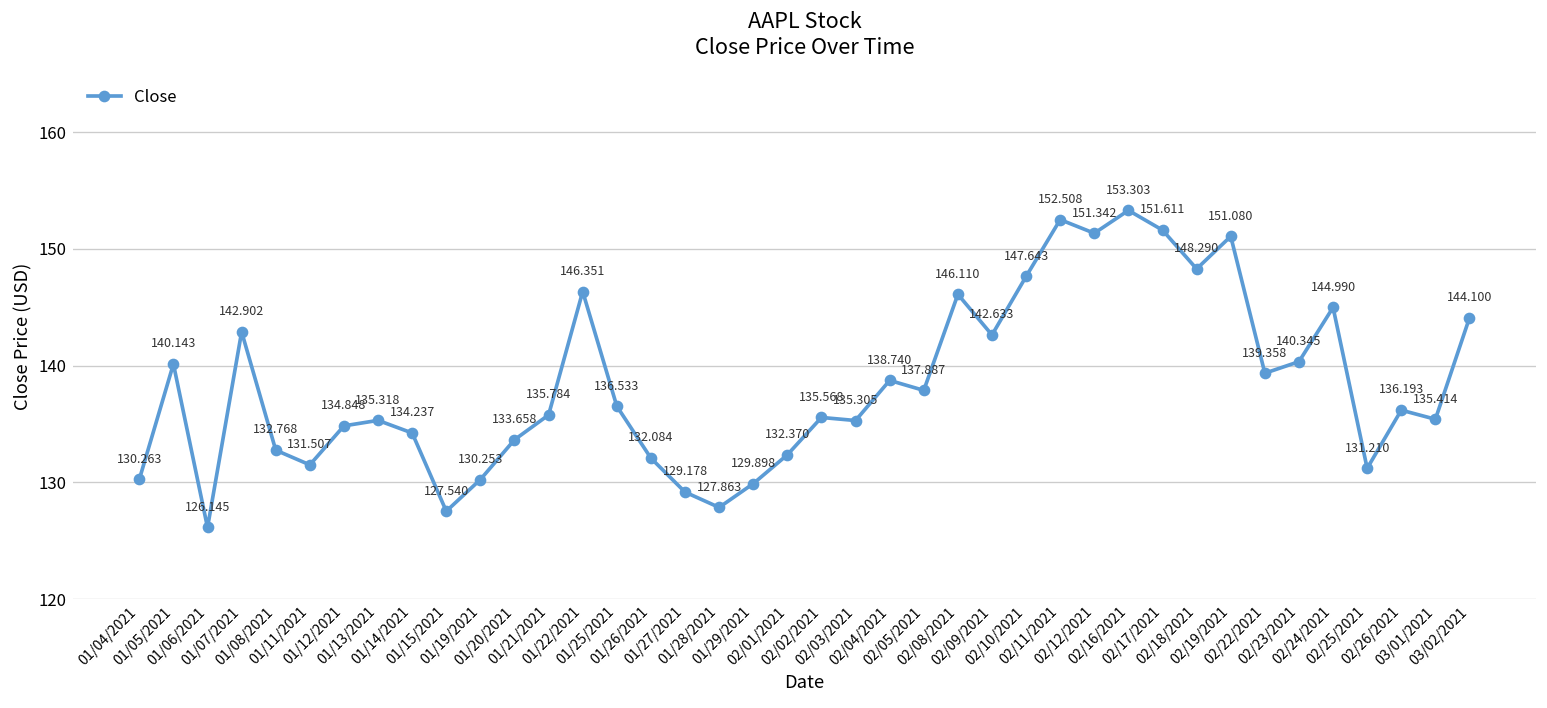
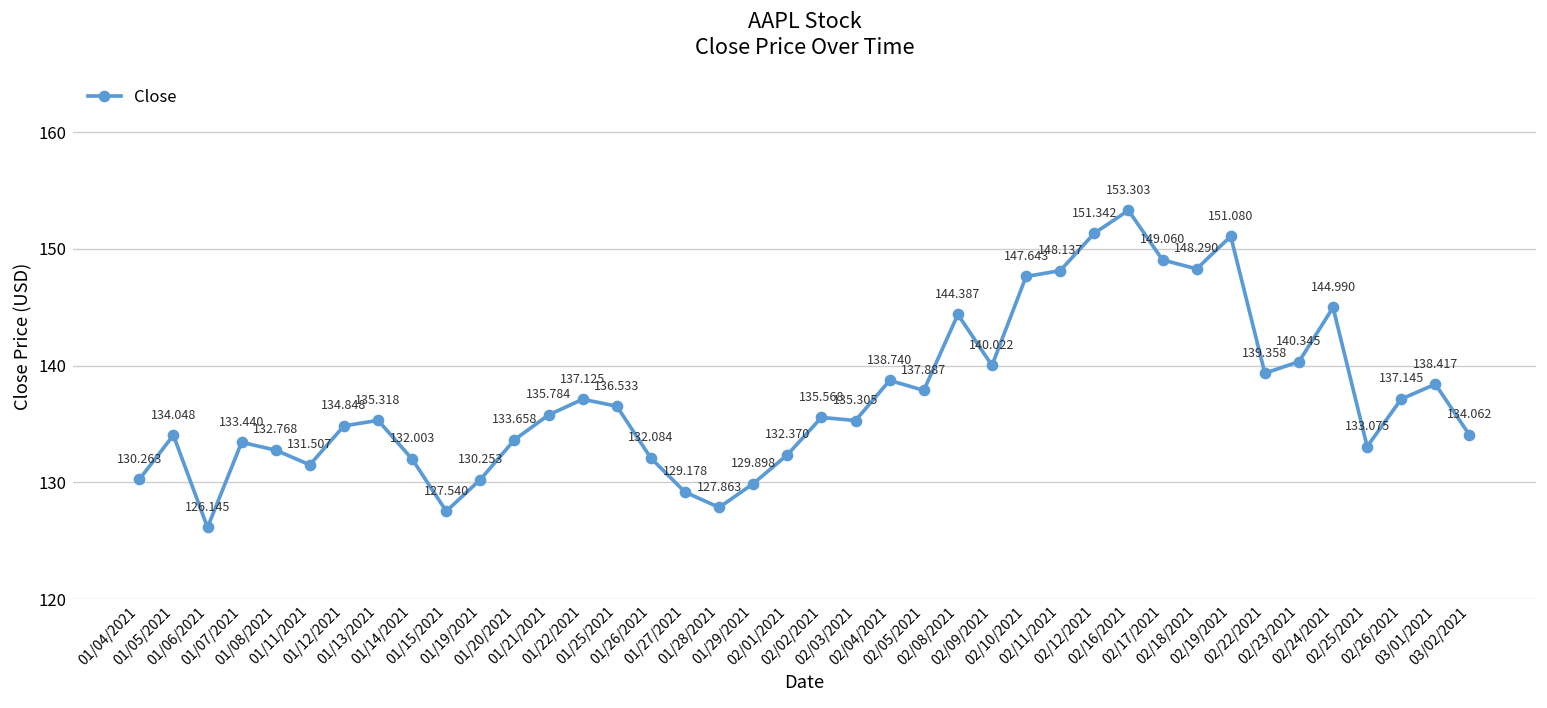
01/05/2021: 140.143 -> 134.048
01/07/2021: 142.902 -> 133.440
01/14/2021: 134.237 -> 132.003
01/22/2021: 146.351 -> 137.125
02/08/2021: 146.110 -> 144.387
02/09/2021: 142.633 -> 140.022
02/11/2021: 152.508 -> 148.137
02/17/2021: 151.611 -> 149.060
02/25/2021: 131.210 -> 133.075
02/26/2021: 136.193 -> 137.145
03/01/2021: 135.414 -> 138.417
03/02/2021: 144.100 -> 134.062
